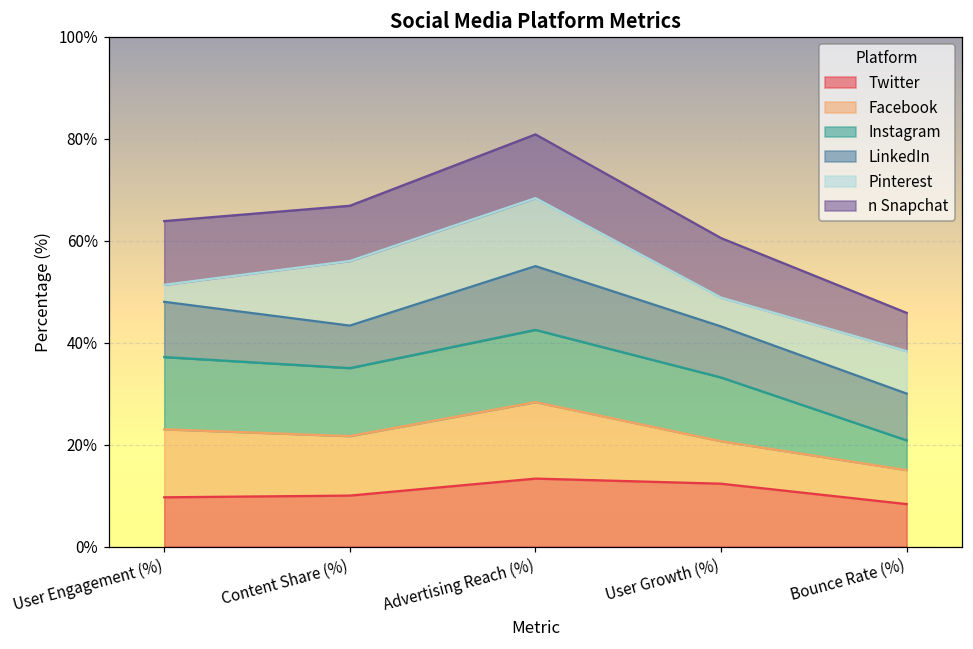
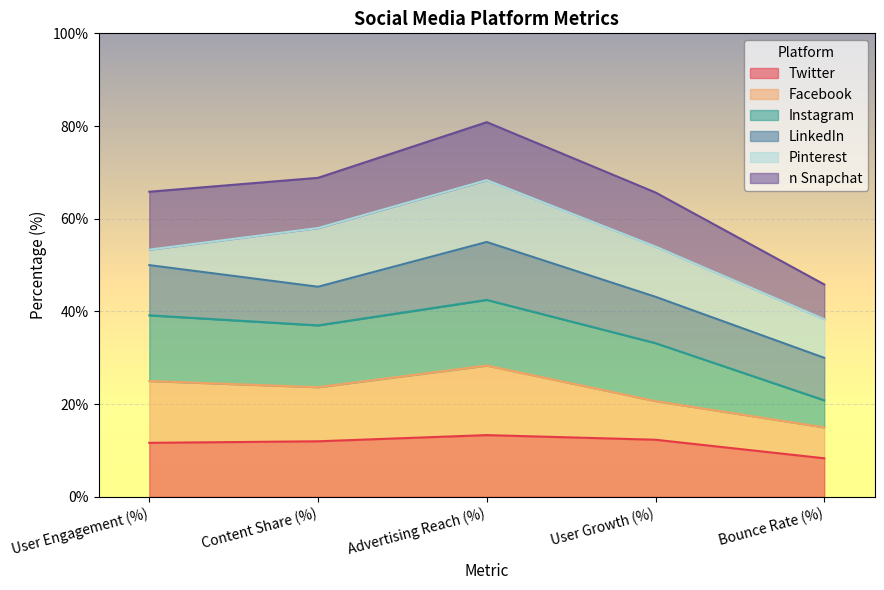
Twitter, User Engagement (%): 10% -> 12%
Twitter, Content Share (%): 10% -> 12%
Pinterest, User Growth (%): 6% -> 11%
